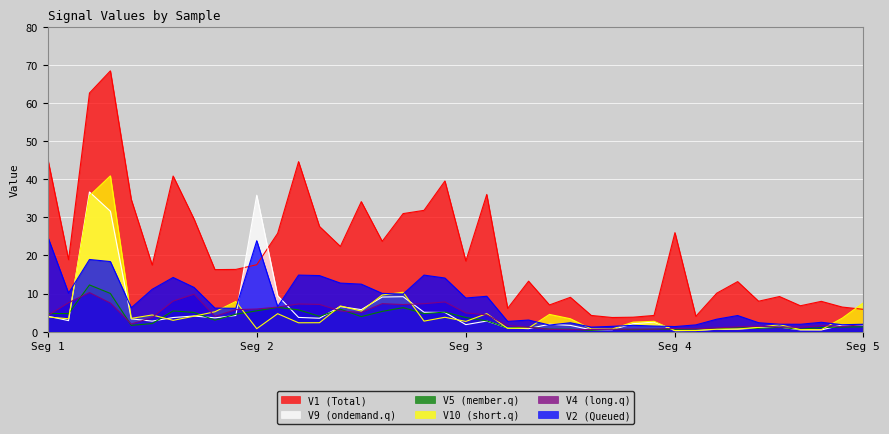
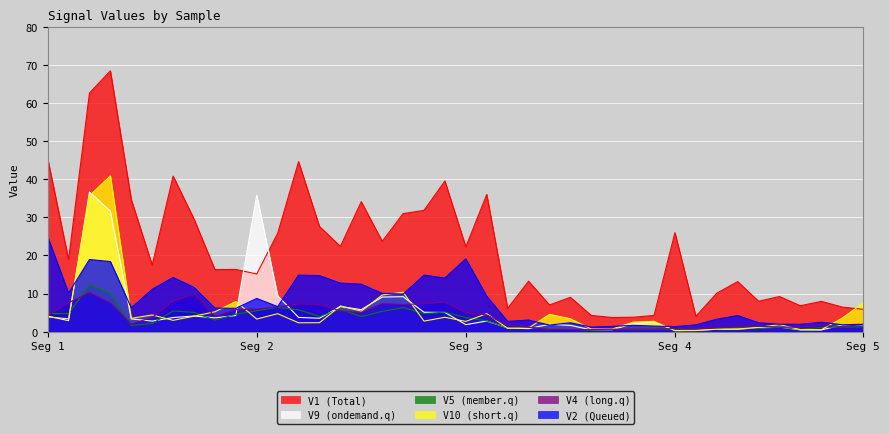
V1 (Total), Seg 2: 18 -> 15
V10 (short.q), Seg 2: 1 -> 3
V2 (Queued), Seg 2: 24 -> 9
V1 (Total), Seg 3: 19 -> 22
V2 (Queued), Seg 3: 9 -> 19
